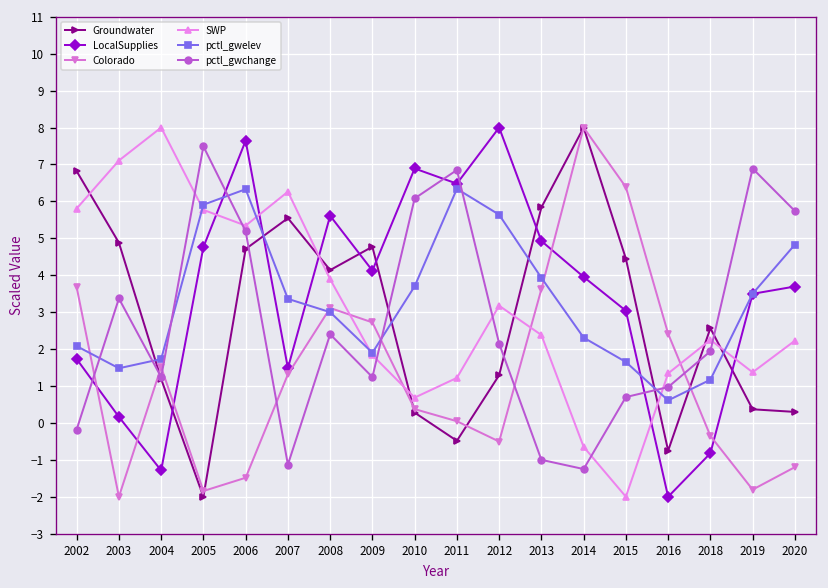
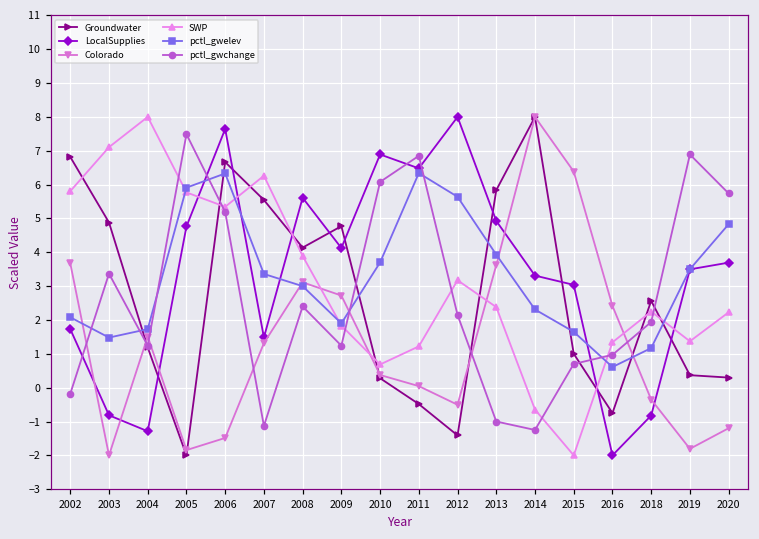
LocalSupplies, 2003: 0.2 -> -0.8
Groundwater, 2006: 4.7 -> 6.7
Groundwater, 2012: 1.3 -> -1.4
LocalSupplies, 2014: 4.0 -> 3.3
Groundwater, 2015: 4.4 -> 1.0
